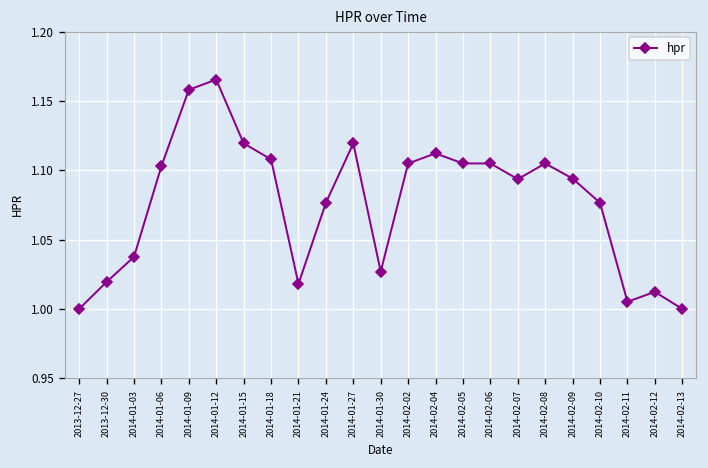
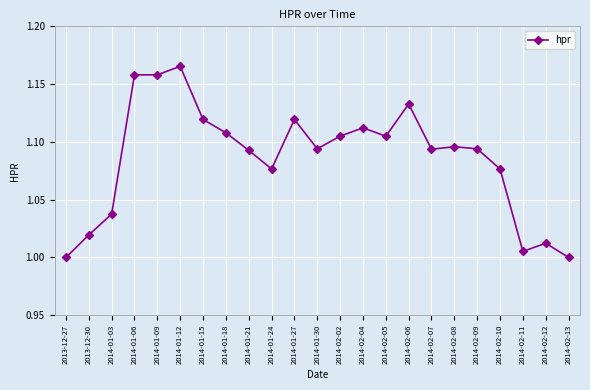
2014-01-06: 1.103 -> 1.158
2014-01-21: 1.018 -> 1.093
2014-01-30: 1.027 -> 1.094
2014-02-06: 1.105 -> 1.133
2014-02-08: 1.105 -> 1.096
